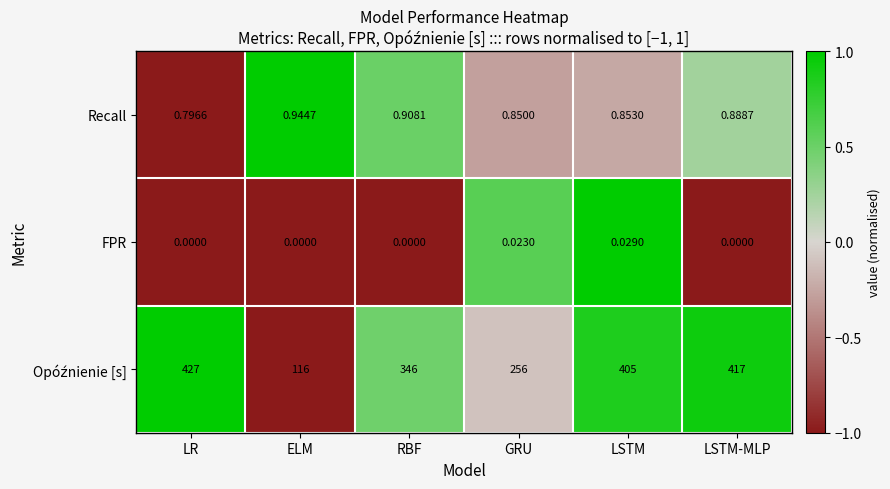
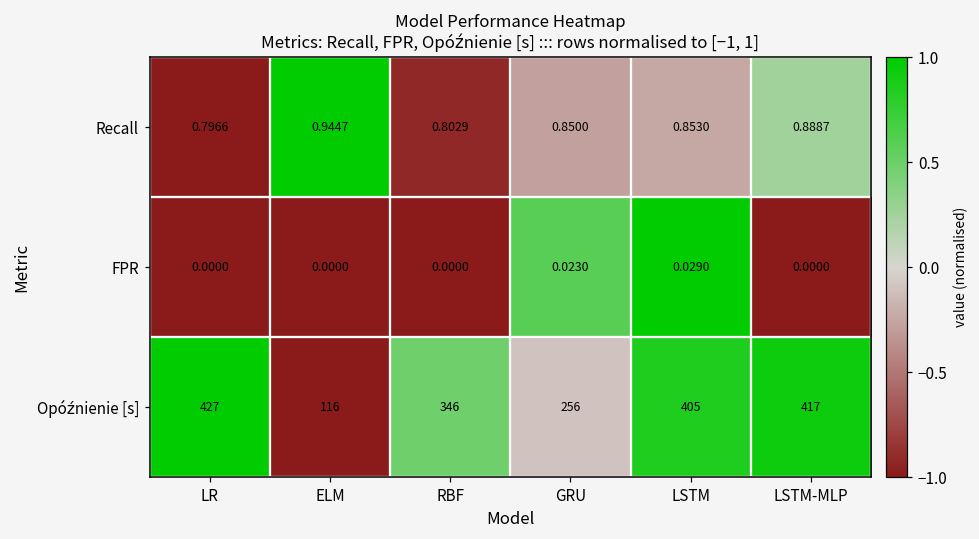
Recall, RBF: 0.9081 -> 0.8029
